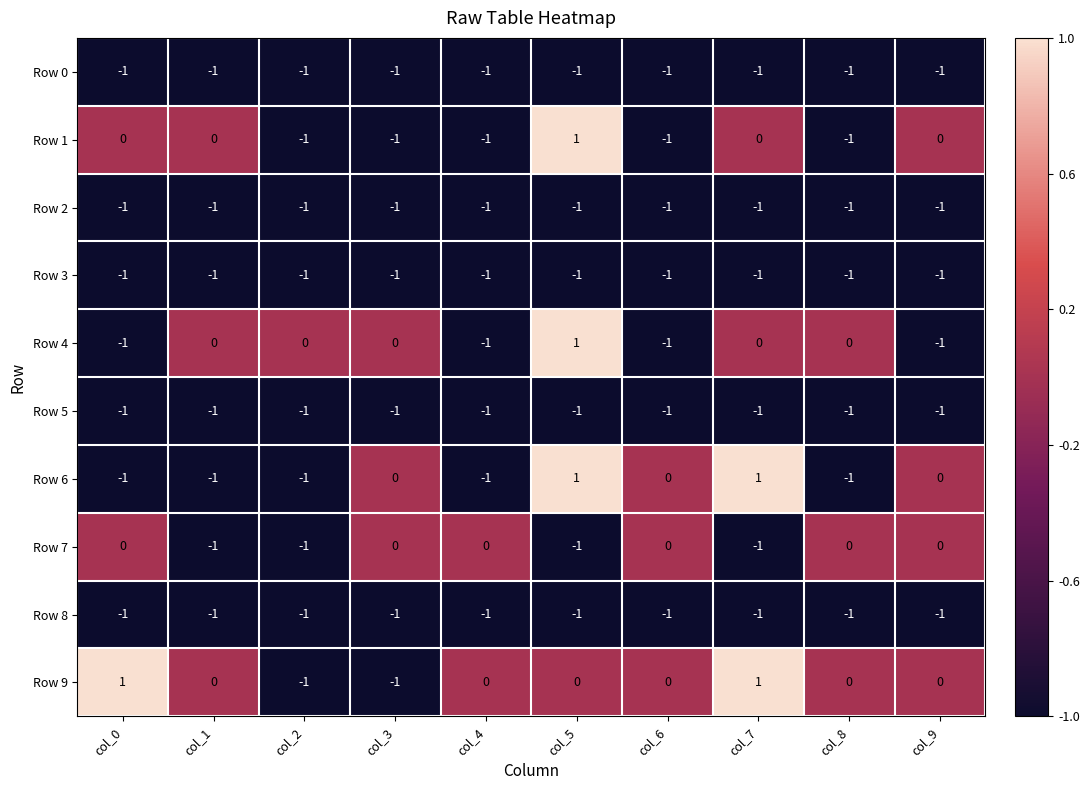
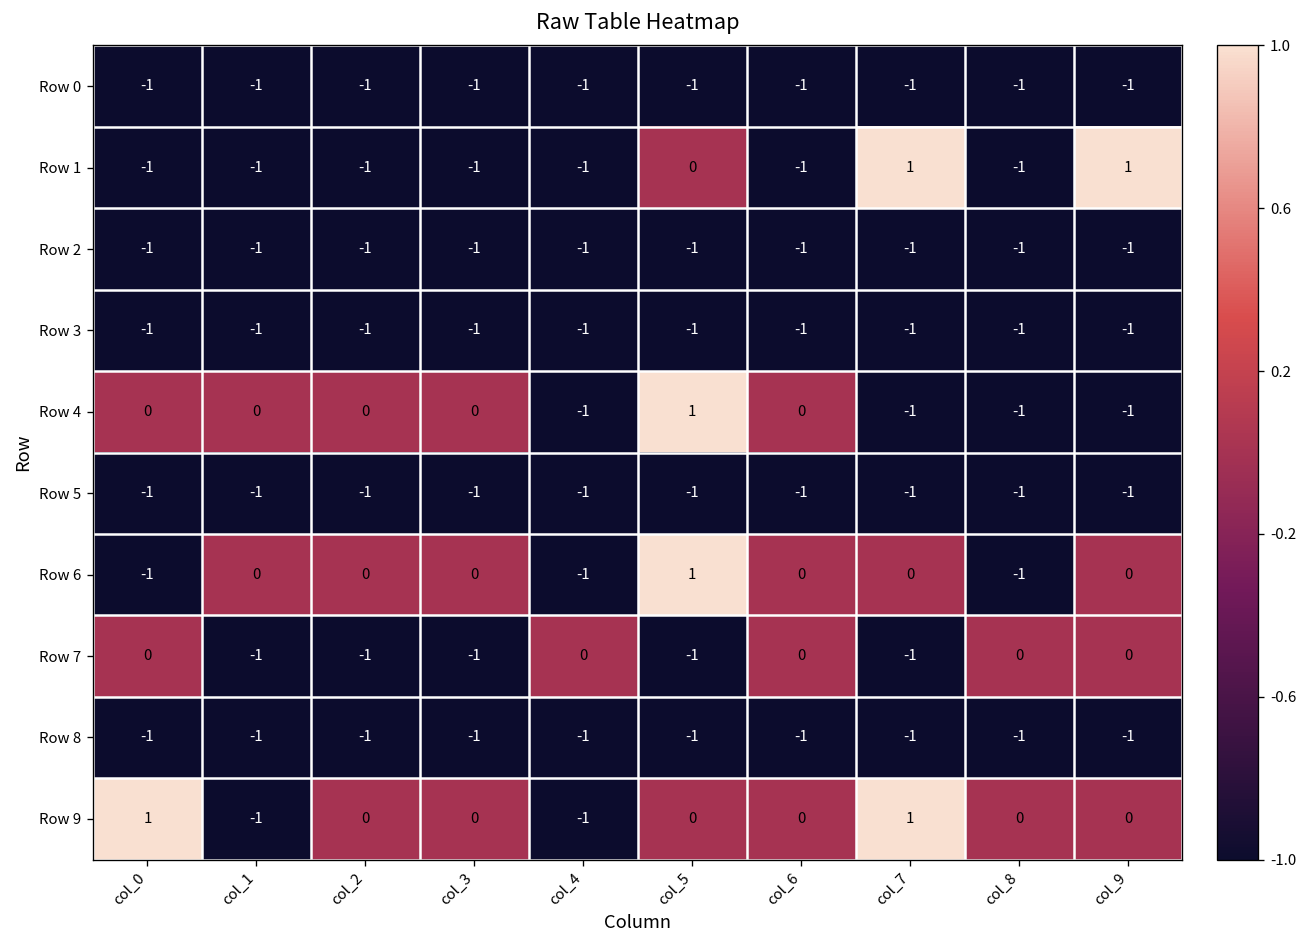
Row 1, col_0: 0 -> -1
Row 1, col_1: 0 -> -1
Row 1, col_5: 1 -> 0
Row 1, col_7: 0 -> 1
Row 1, col_9: 0 -> 1
Row 4, col_0: -1 -> 0
Row 4, col_6: -1 -> 0
Row 4, col_7: 0 -> -1
Row 4, col_8: 0 -> -1
Row 6, col_1: -1 -> 0
Row 6, col_2: -1 -> 0
Row 6, col_7: 1 -> 0
Row 7, col_3: 0 -> -1
Row 9, col_1: 0 -> -1
Row 9, col_2: -1 -> 0
Row 9, col_3: -1 -> 0
Row 9, col_4: 0 -> -1
